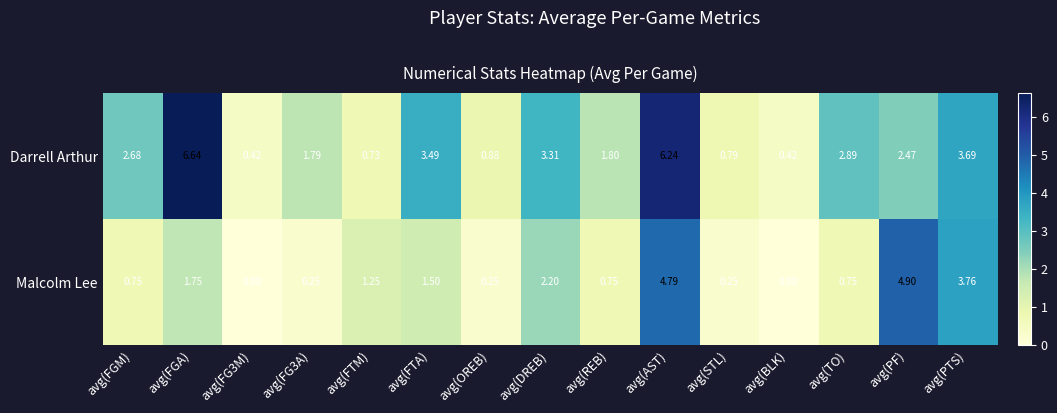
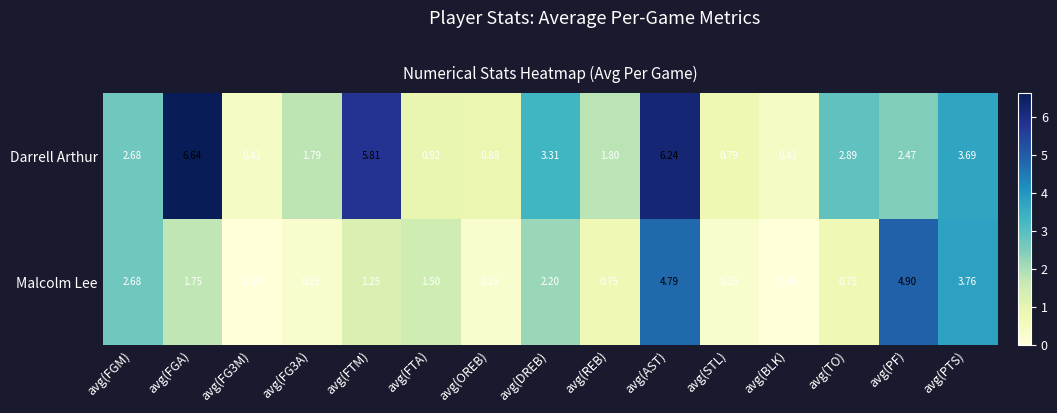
Darrell Arthur, avg(FTM): 0.73 -> 5.81
Darrell Arthur, avg(FTA): 3.49 -> 0.92
Malcolm Lee, avg(FGM): 0.75 -> 2.68
